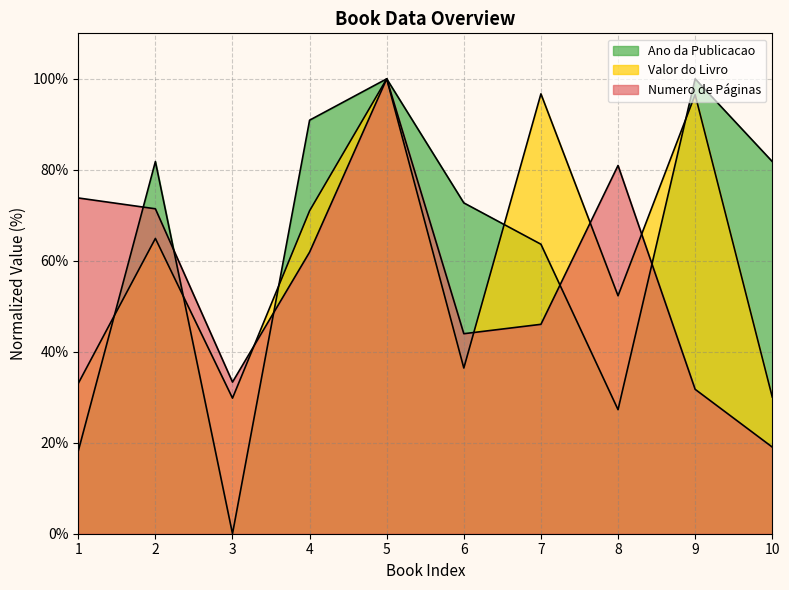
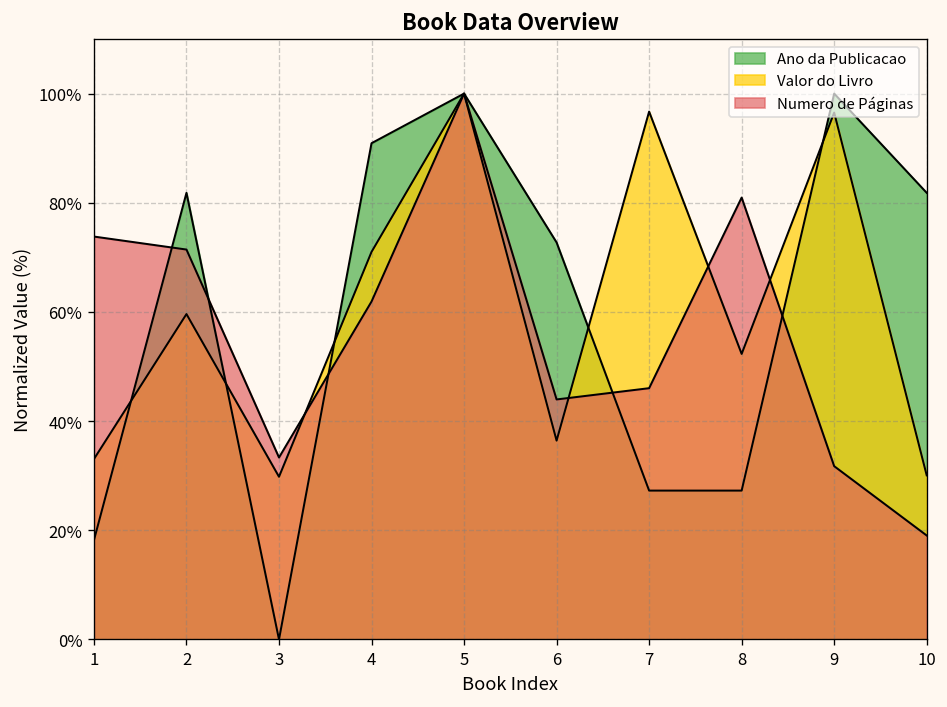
Valor do Livro, 2: 65% -> 60%
Ano da Publicacao, 7: 64% -> 27%
